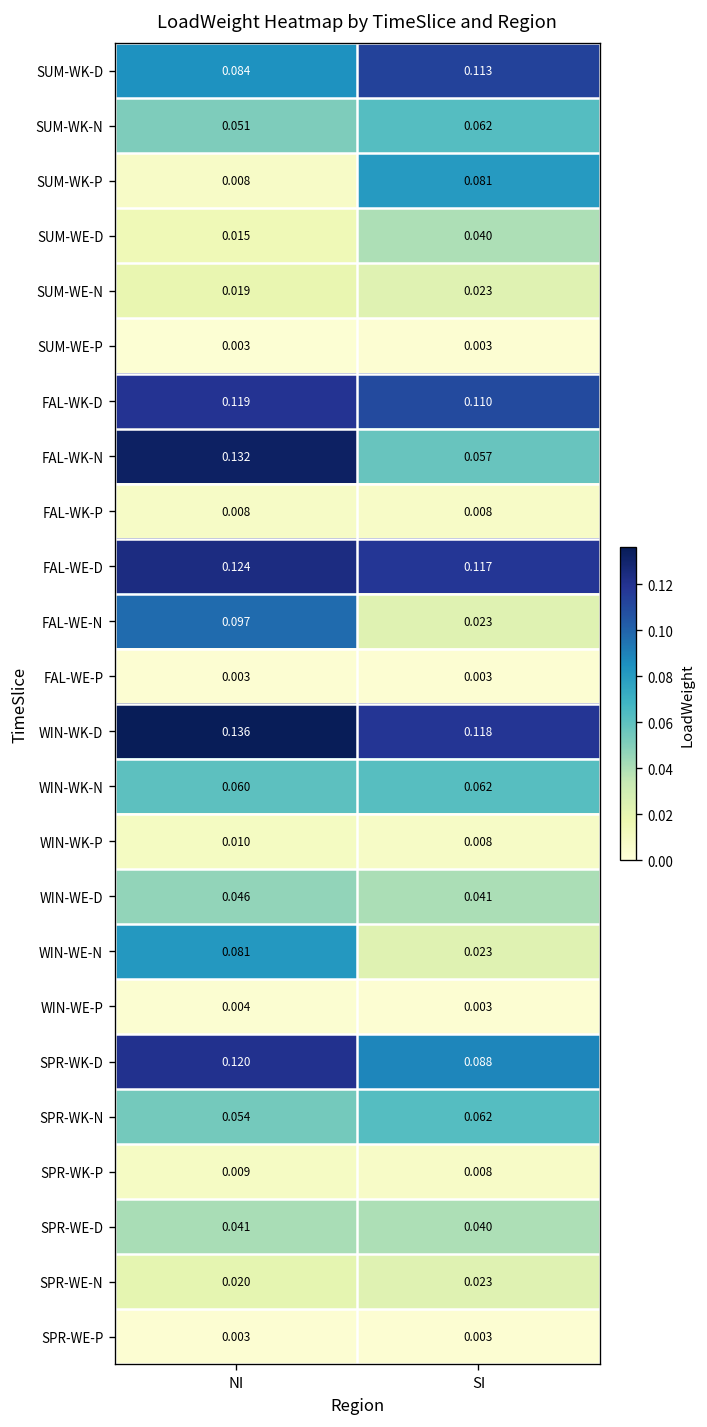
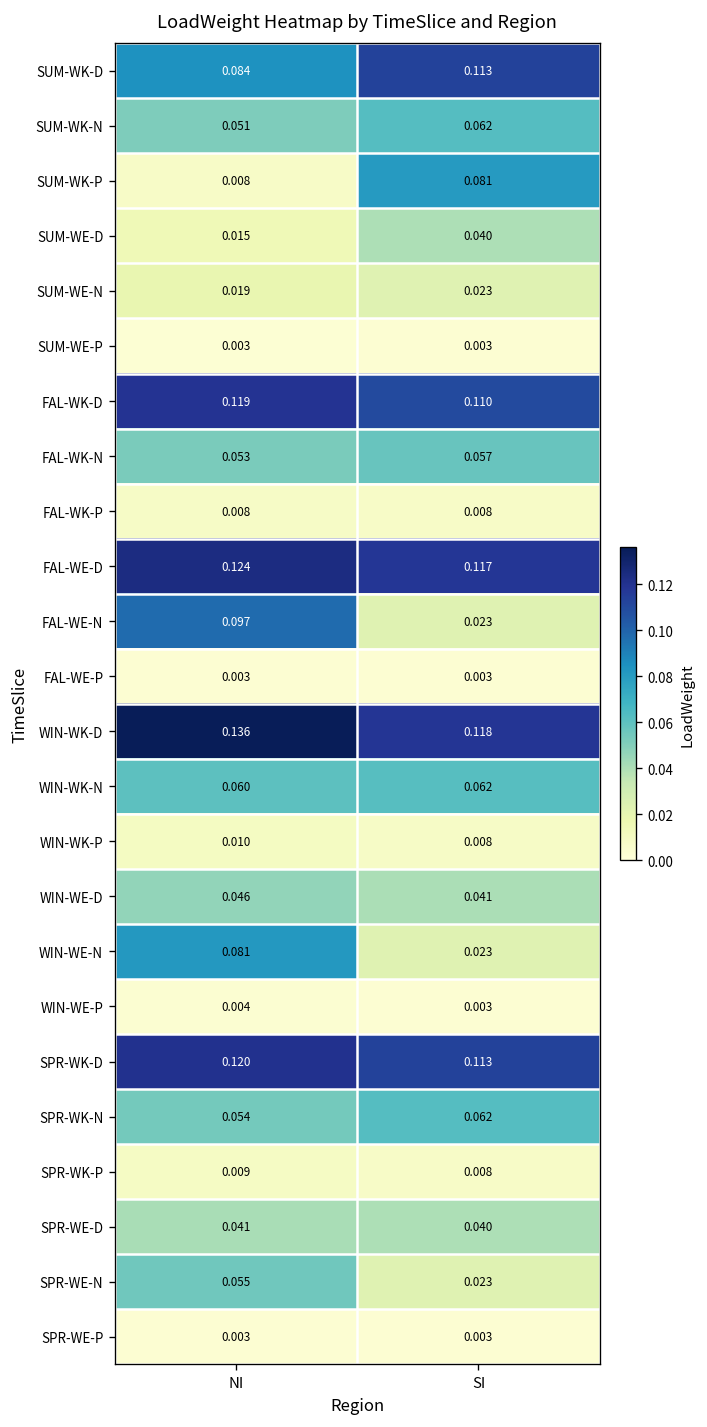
FAL-WK-N, NI: 0.132 -> 0.053
SPR-WK-D, SI: 0.088 -> 0.113
SPR-WE-N, NI: 0.020 -> 0.055
